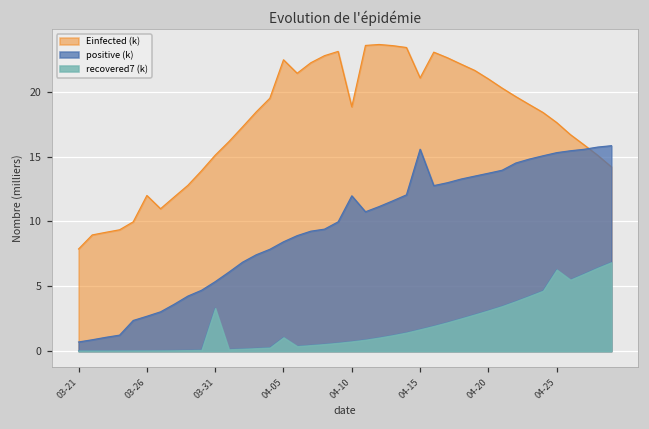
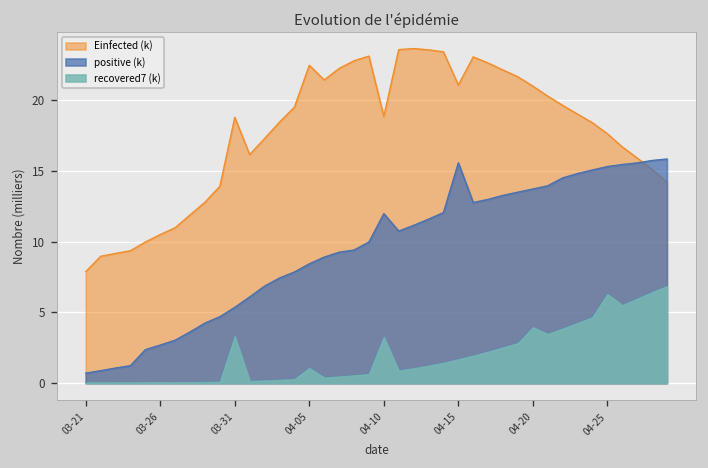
Einfected (k), 03-26: 12.0 -> 10.5
Einfected (k), 03-31: 15.1 -> 18.8
recovered7 (k), 04-10: 0.8 -> 3.3
recovered7 (k), 04-20: 3.1 -> 3.9
